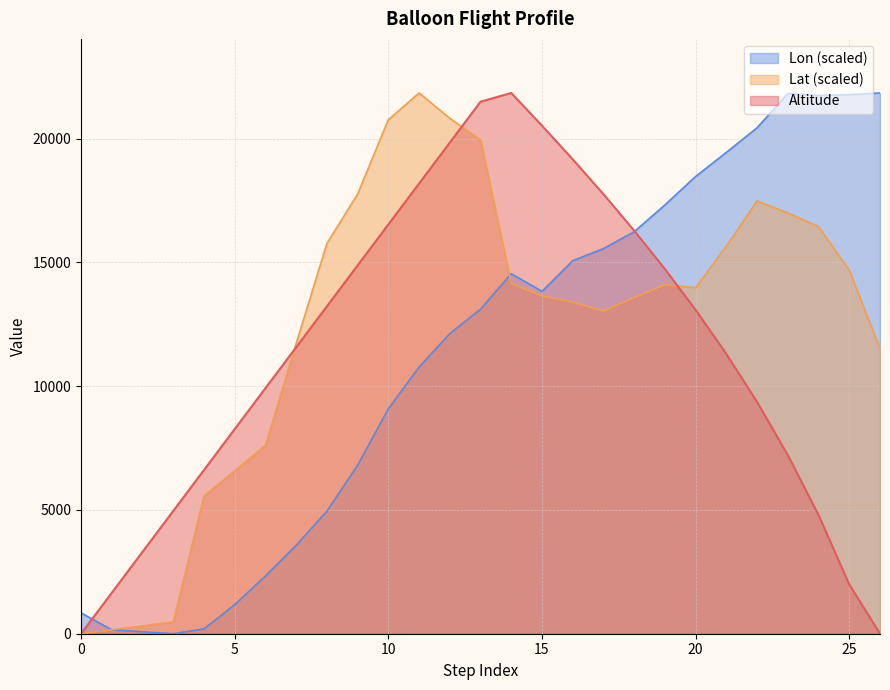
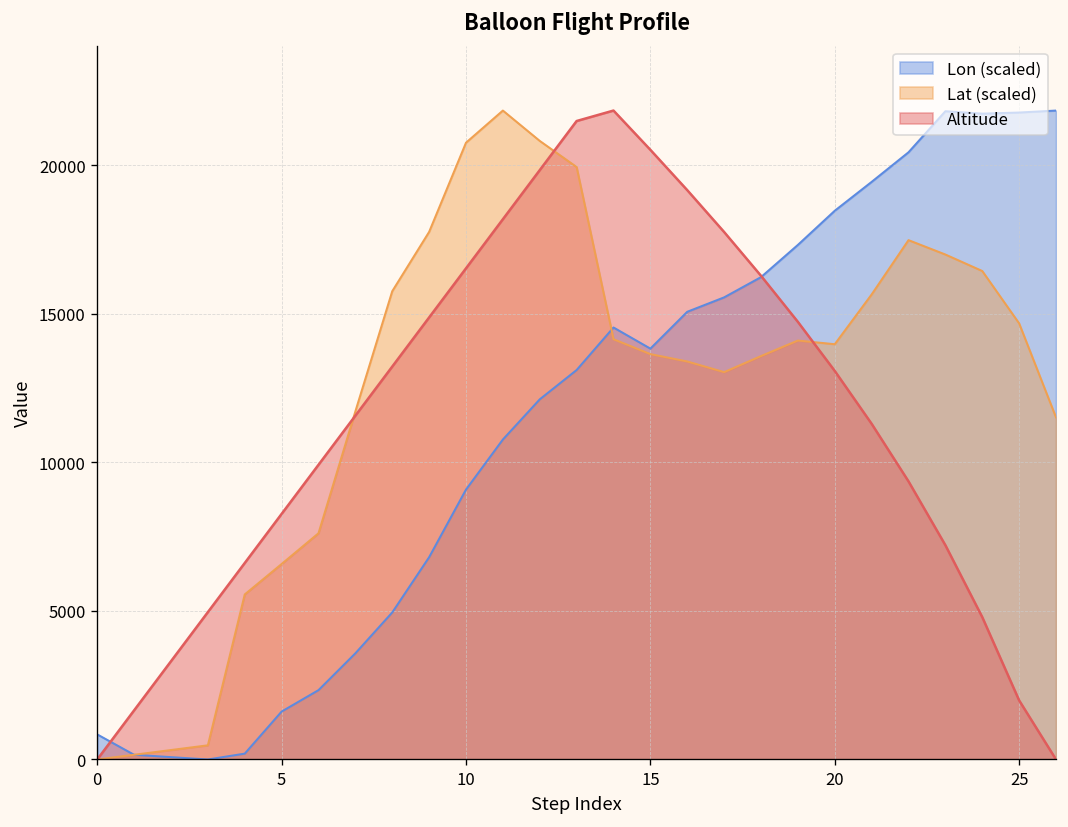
Lon (scaled), 5: 1200 -> 1600
